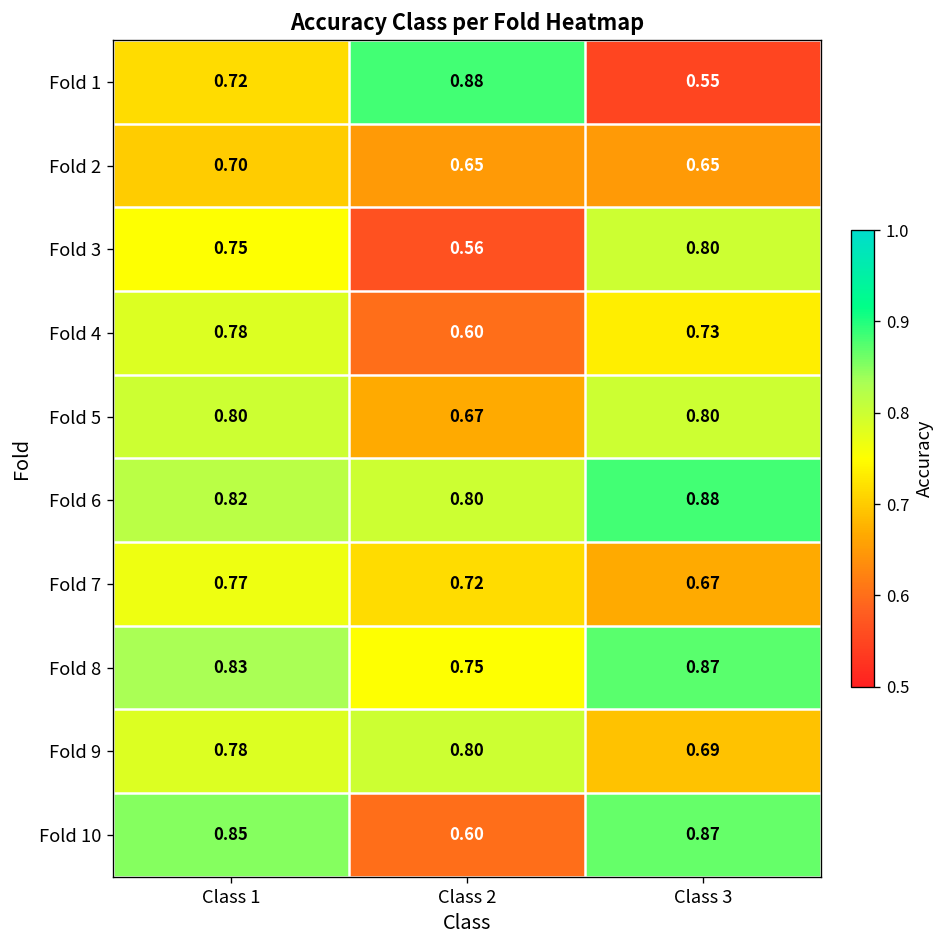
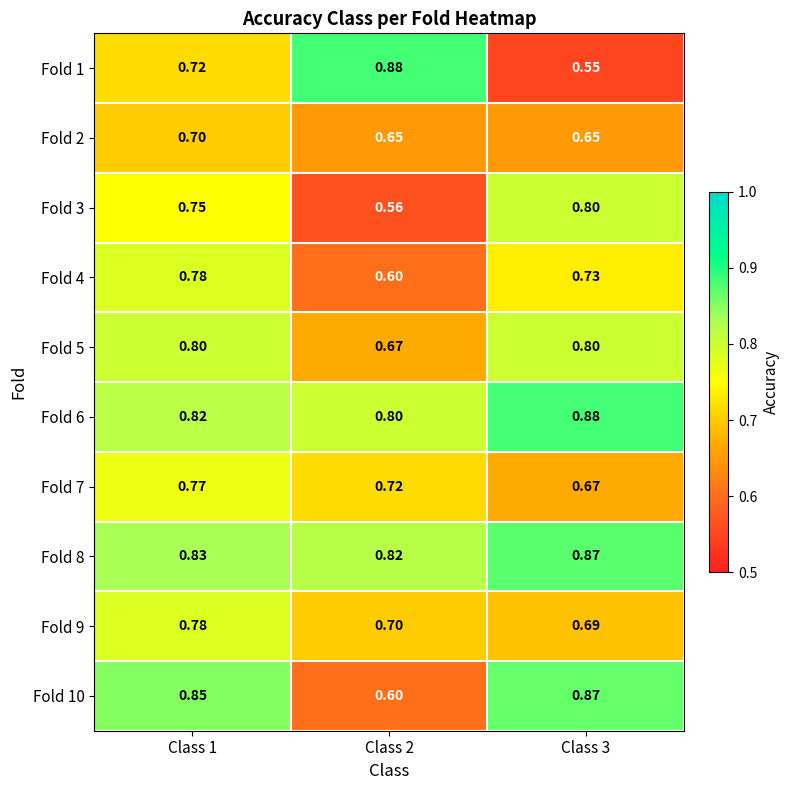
Fold 8, Class 2: 0.75 -> 0.82
Fold 9, Class 2: 0.80 -> 0.70
